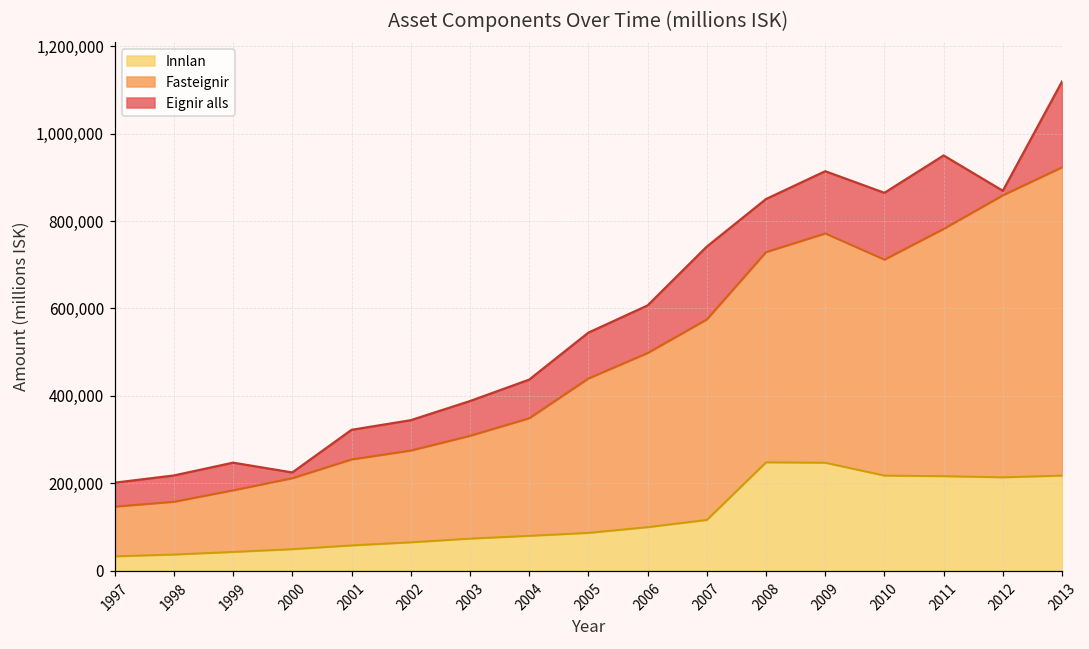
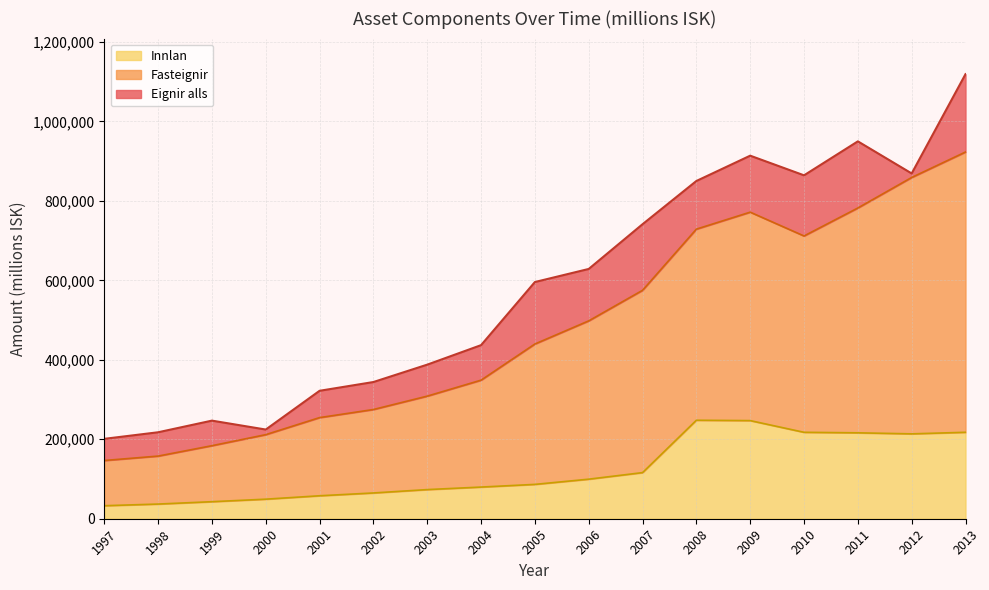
Eignir alls, 2005: 540,000 -> 600,000
Eignir alls, 2006: 610,000 -> 630,000
